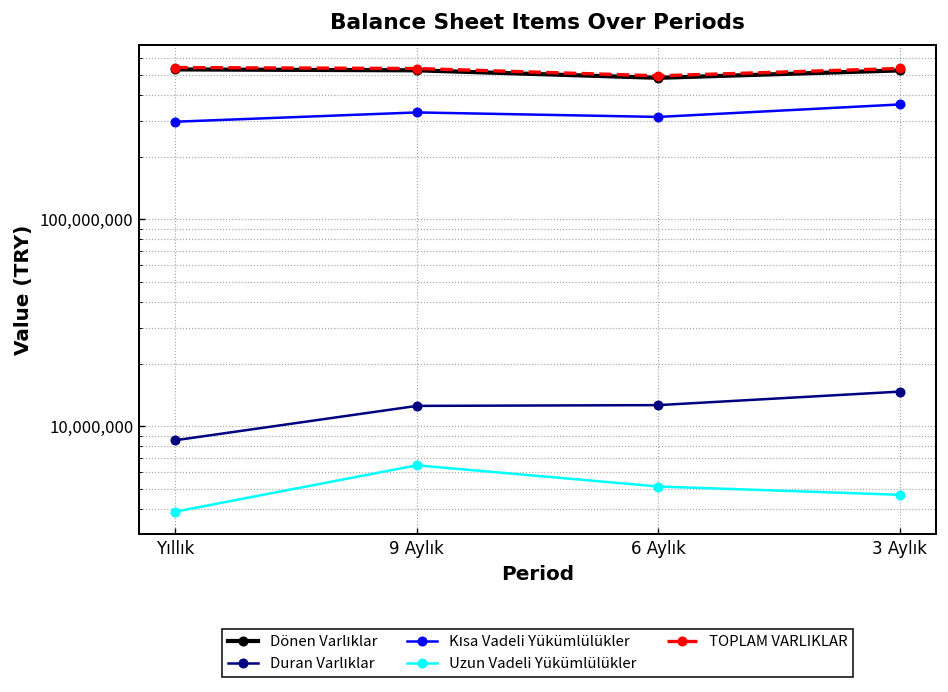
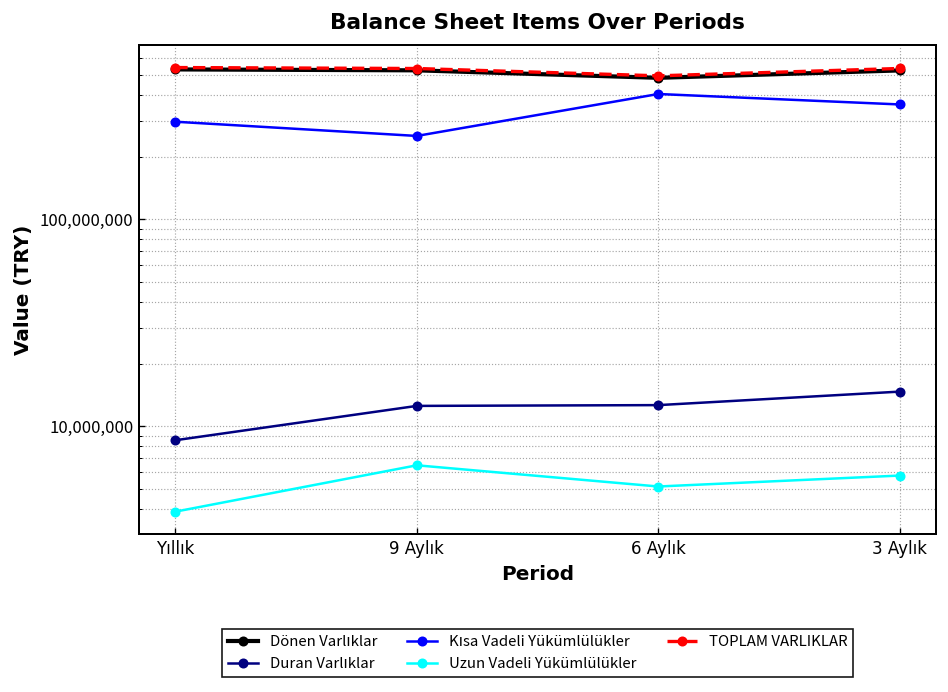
Kısa Vadeli Yükümlülükler, 9 Aylık: 330,000,000 -> 250,000,000
Kısa Vadeli Yükümlülükler, 6 Aylık: 310,000,000 -> 400,000,000
Uzun Vadeli Yükümlülükler, 3 Aylık: 4,700,000 -> 5,800,000
